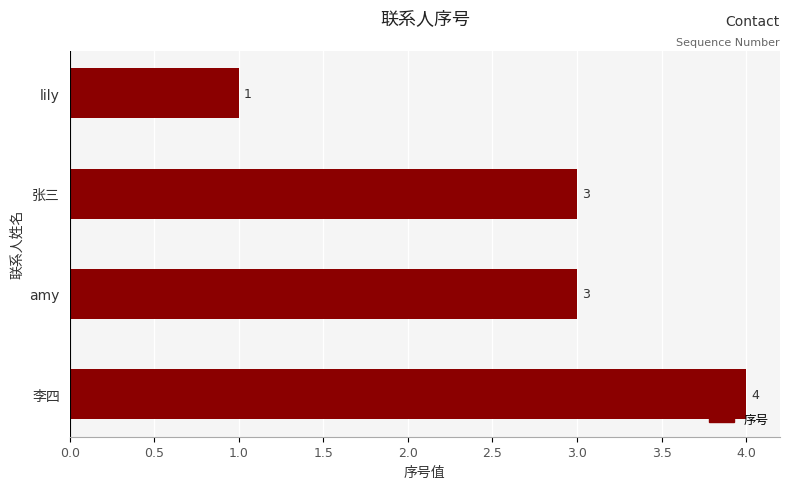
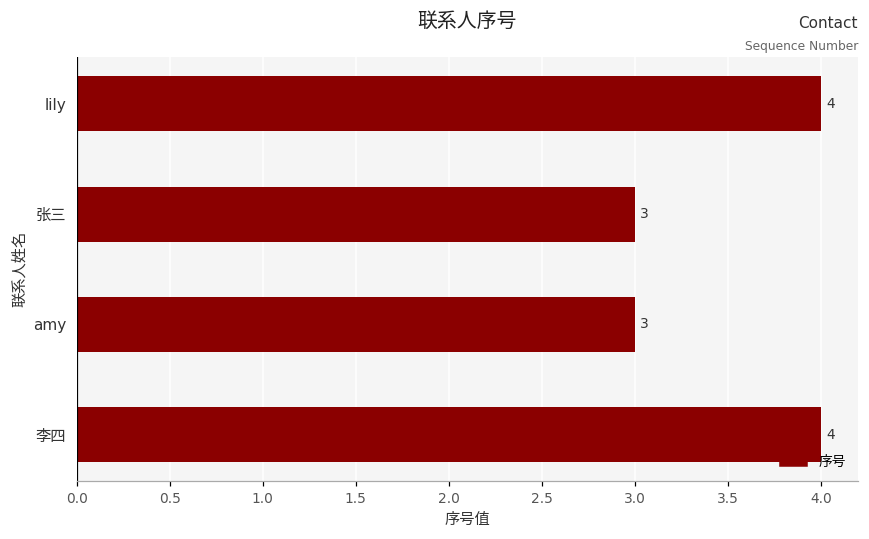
lily: 1 -> 4
